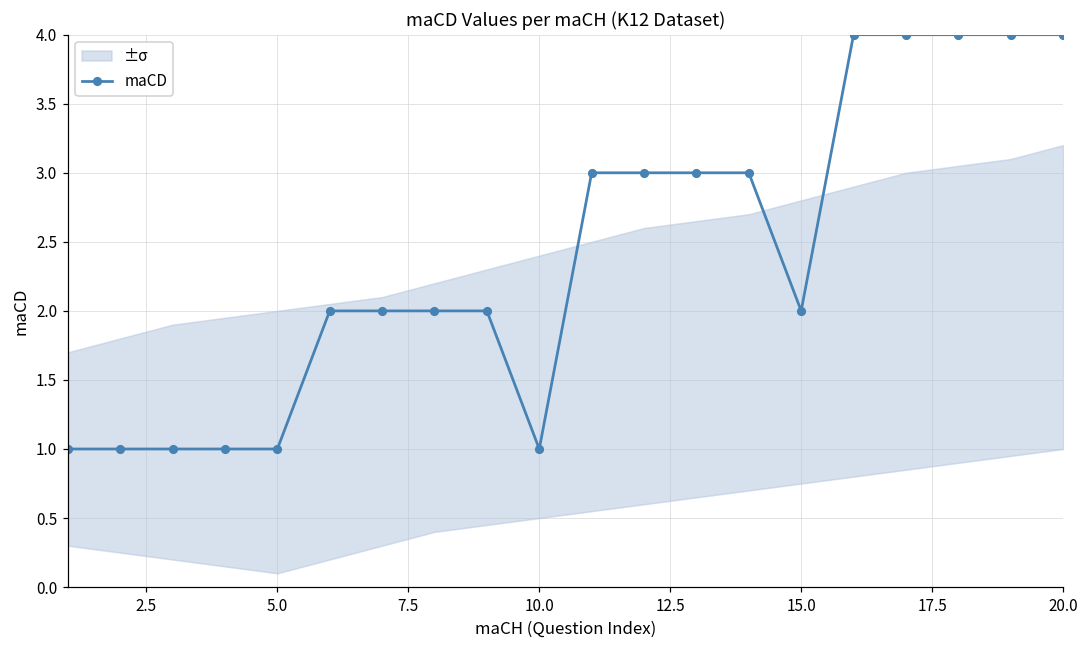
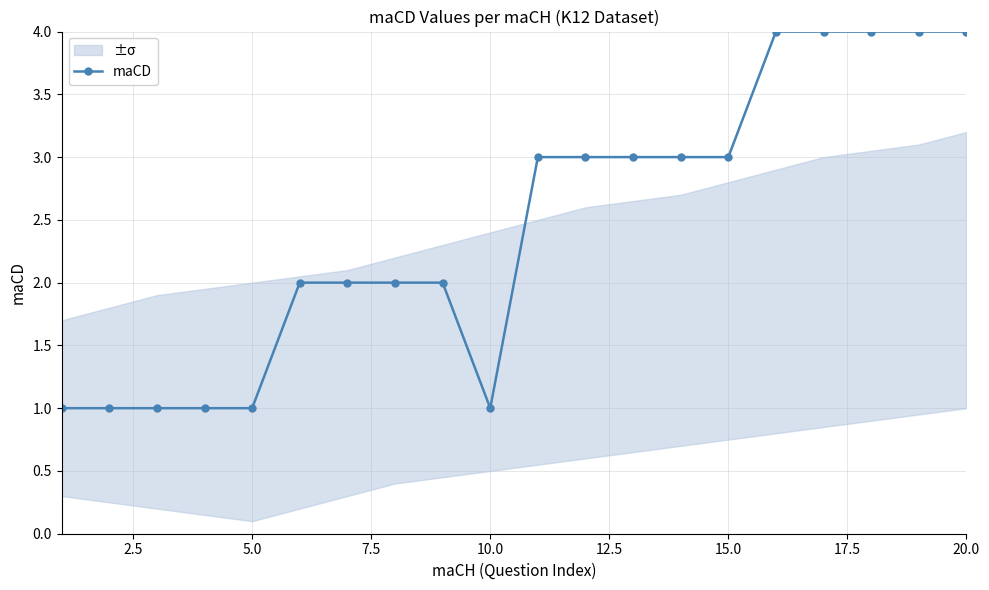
maCD, 15.0: 2 -> 3
